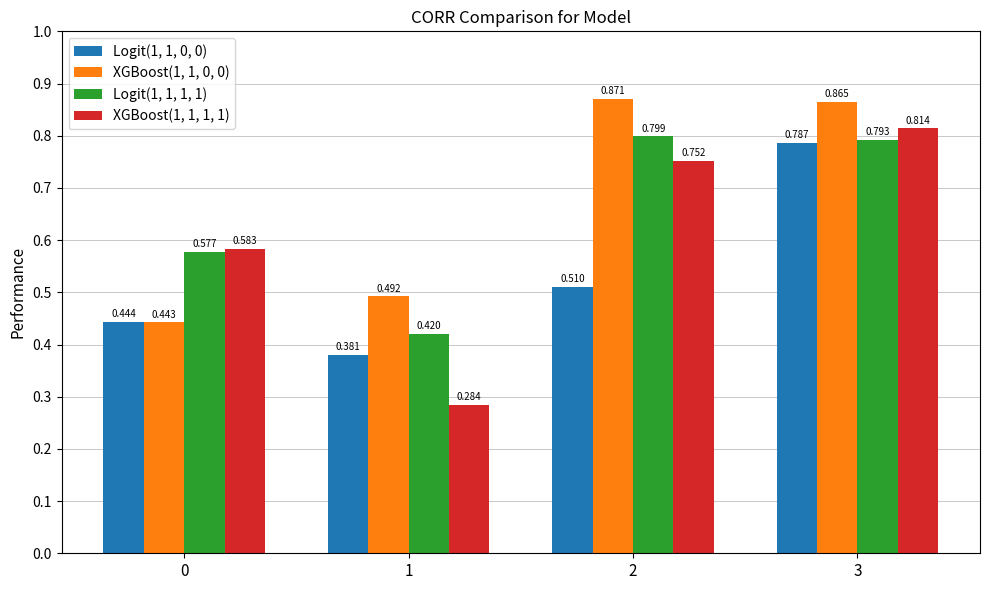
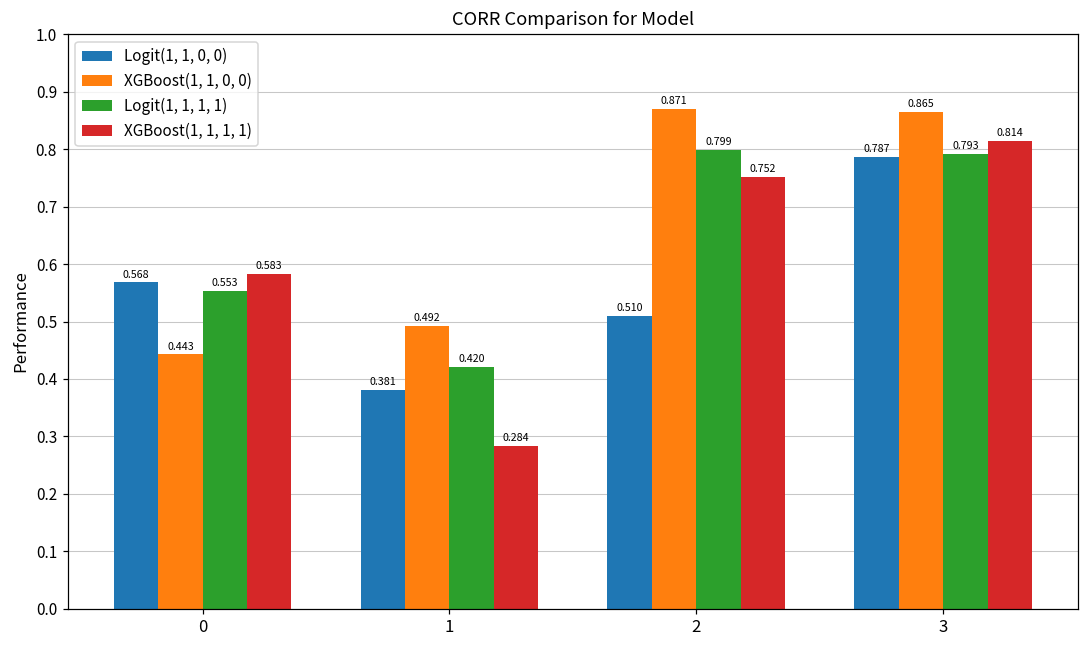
Logit(1, 1, 0, 0), 0: 0.444 -> 0.568
Logit(1, 1, 1, 1), 0: 0.577 -> 0.553
